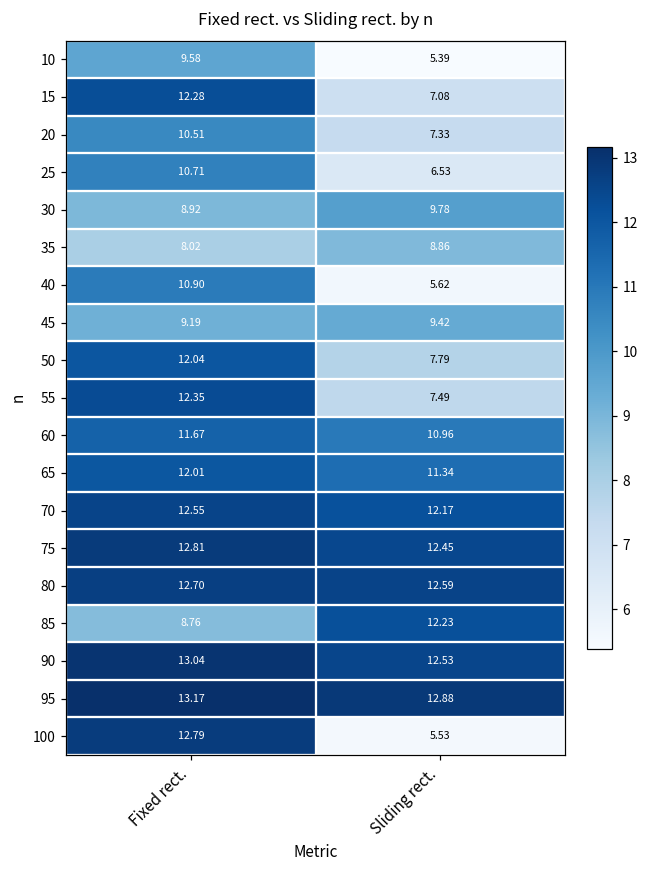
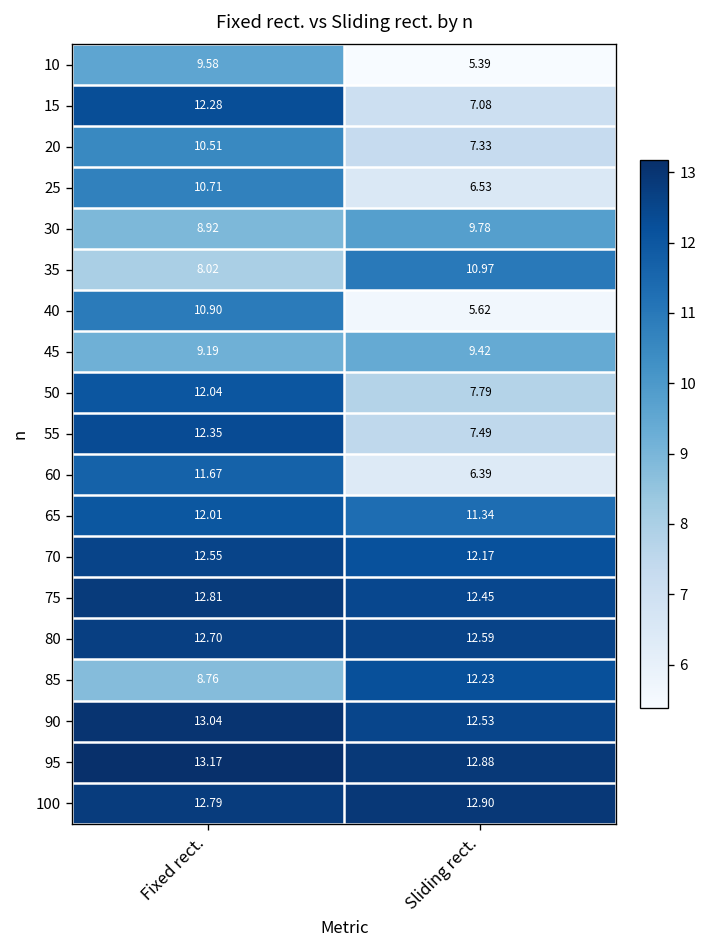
35, Sliding rect.: 8.86 -> 10.97
60, Sliding rect.: 10.96 -> 6.39
100, Sliding rect.: 5.53 -> 12.90
